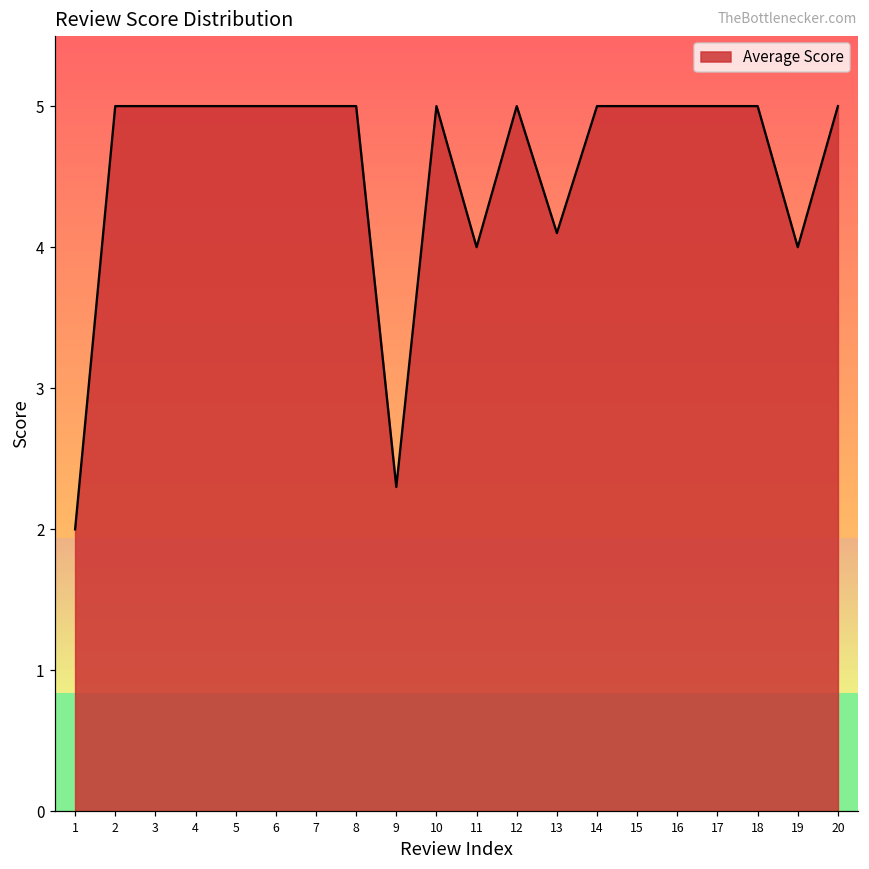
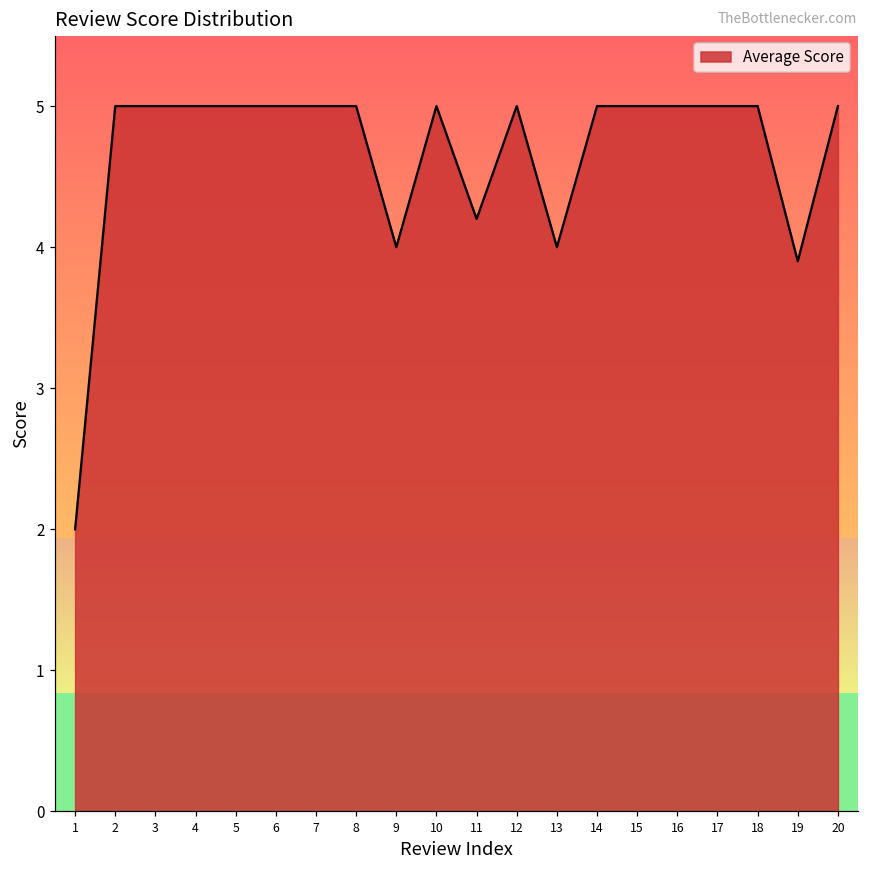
9: 2.3 -> 4.0
11: 4.0 -> 4.2
13: 4.1 -> 4.0
19: 4.0 -> 3.9
